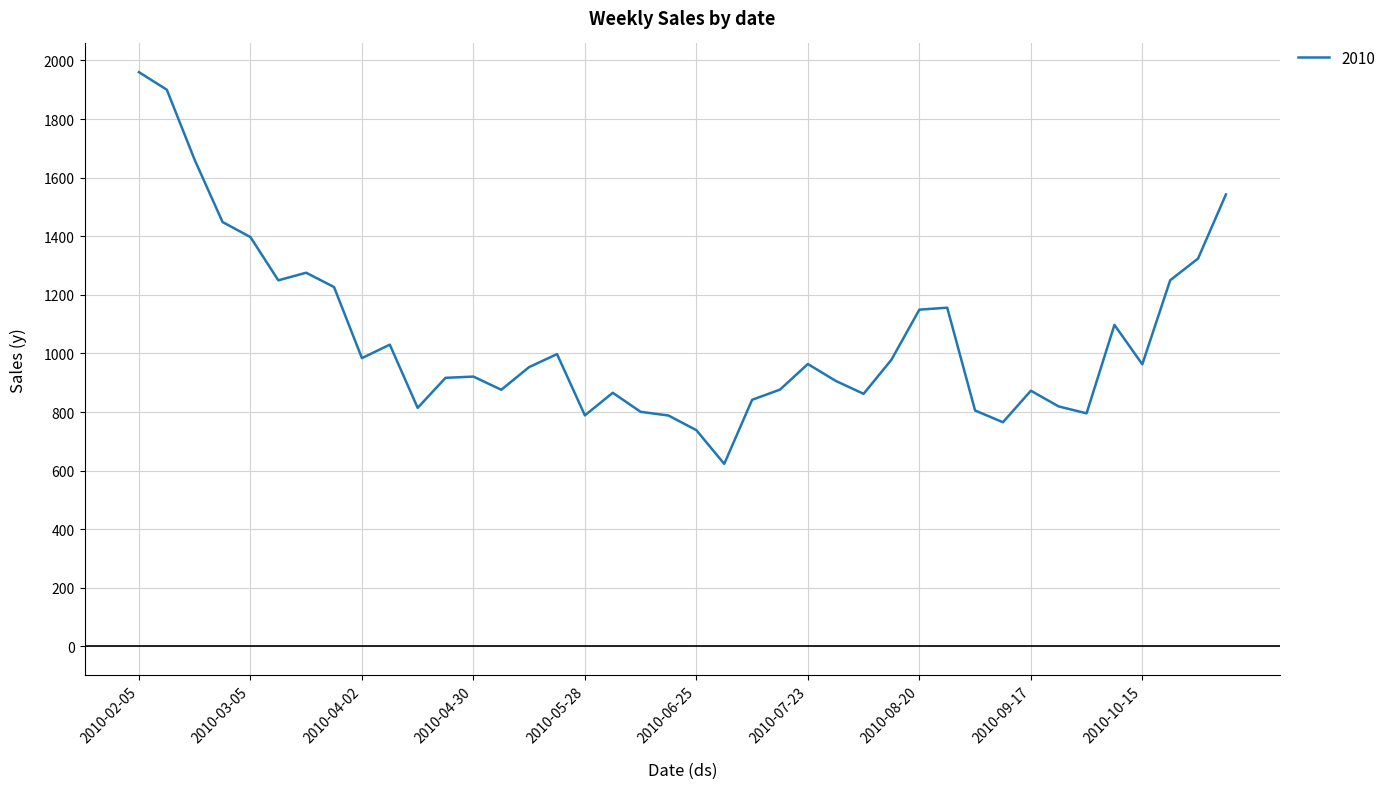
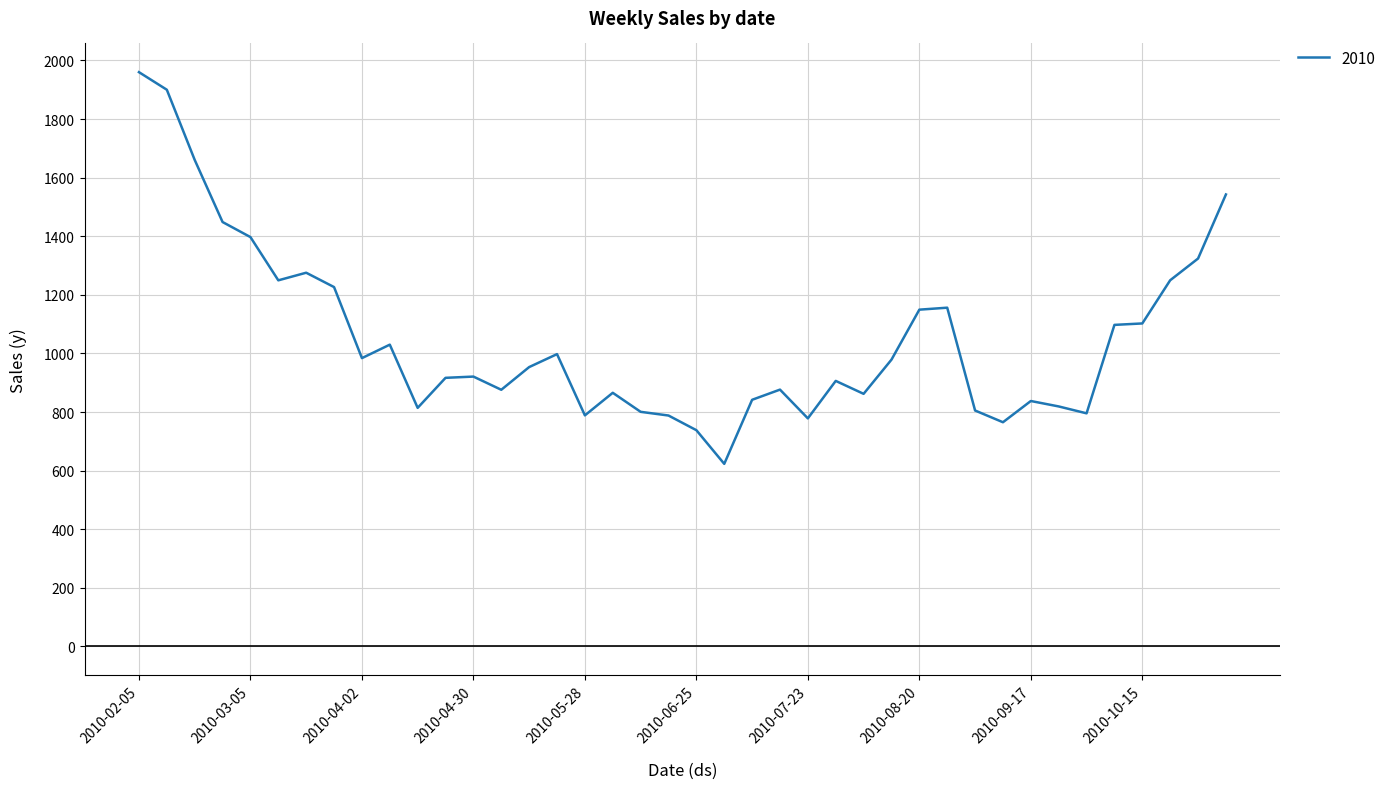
2010-07-23: 960 -> 780
2010-09-17: 870 -> 840
2010-10-15: 960 -> 1100
